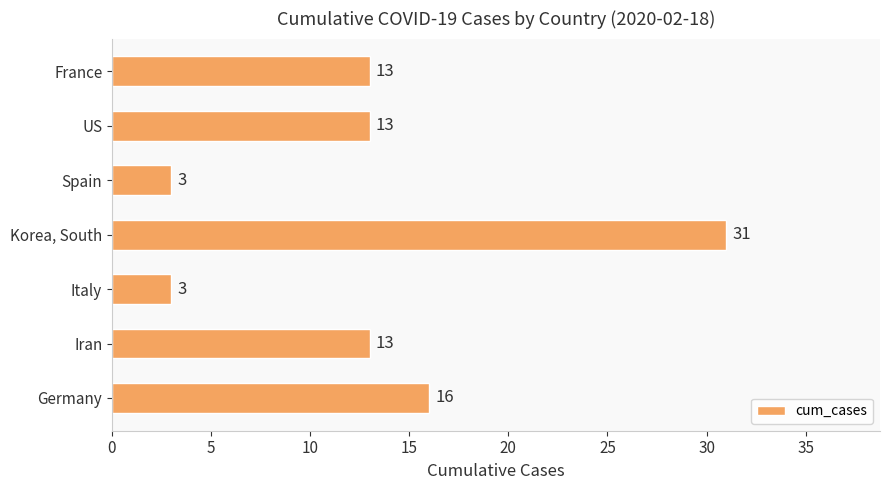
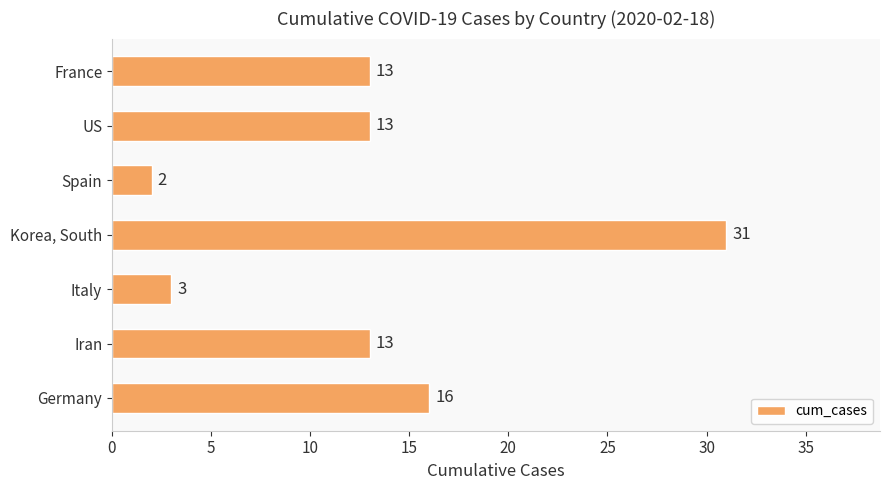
Spain: 3 -> 2
